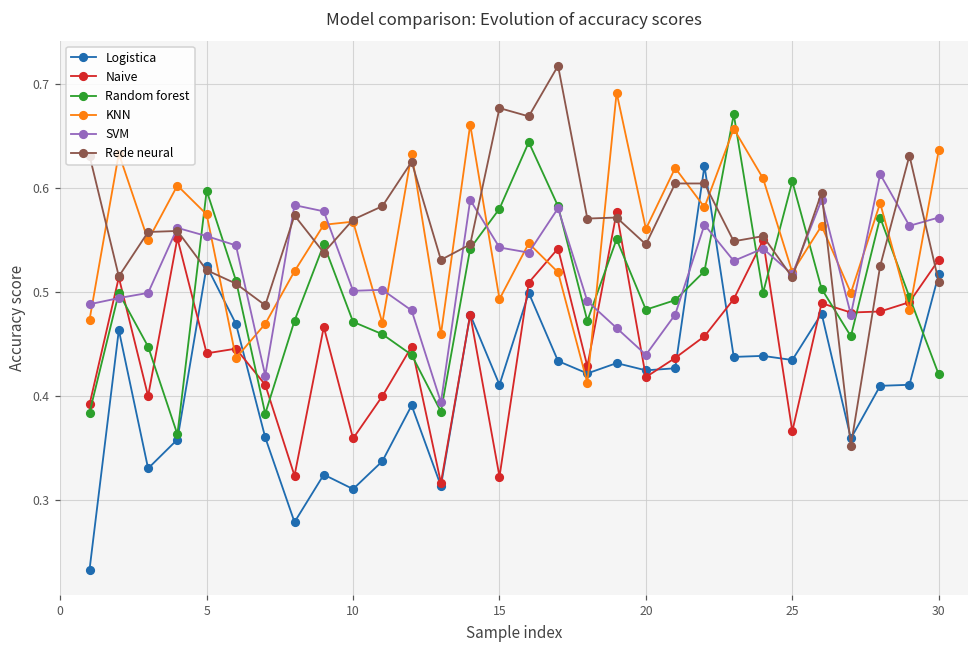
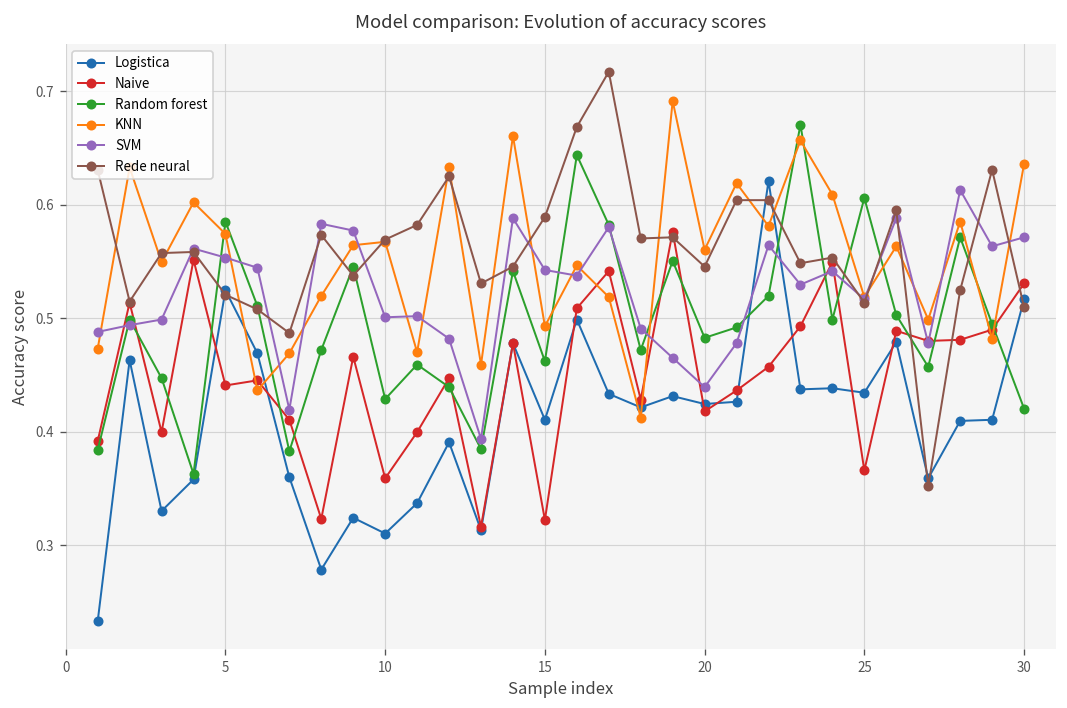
Random forest, 5: 0.60 -> 0.59
Random forest, 10: 0.47 -> 0.43
Random forest, 15: 0.58 -> 0.46
Rede neural, 15: 0.68 -> 0.59
